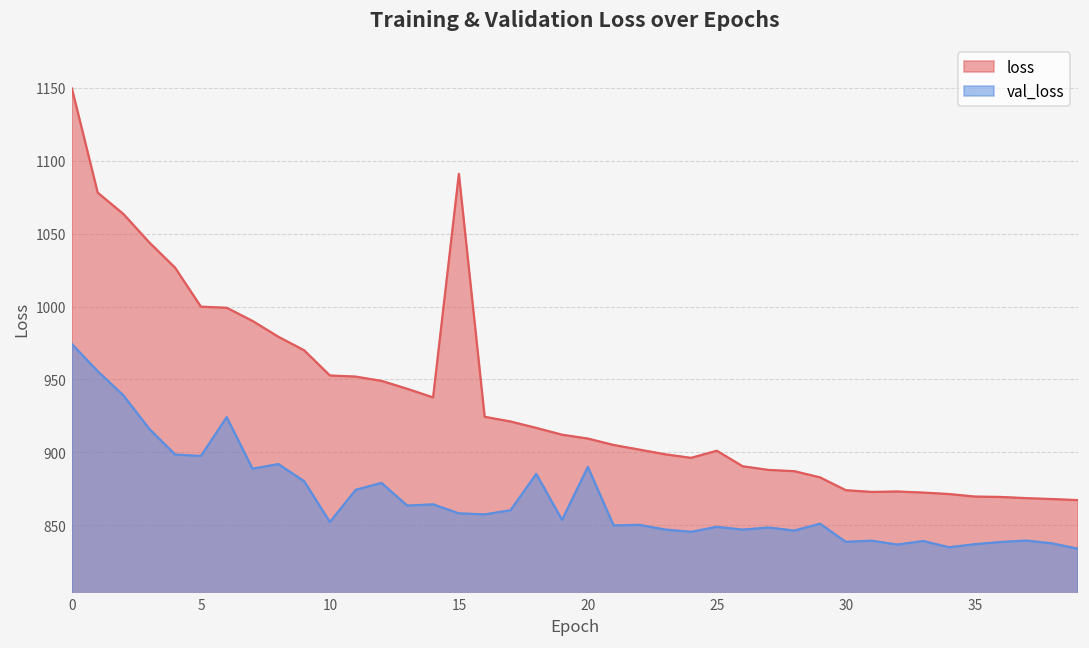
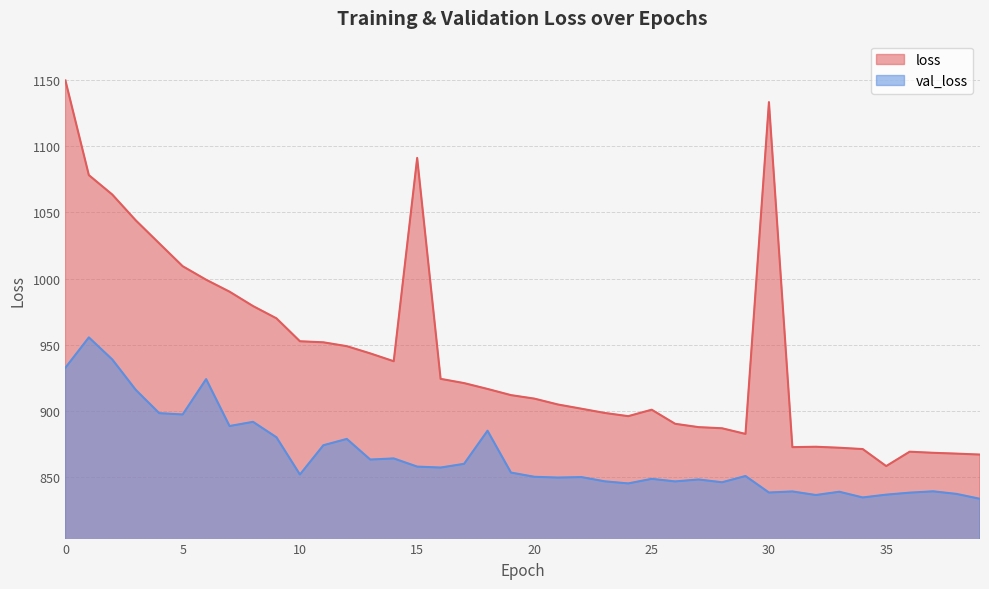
val_loss, 0: 974 -> 933
loss, 5: 1000 -> 1009
val_loss, 20: 890 -> 850
loss, 30: 874 -> 1133
loss, 35: 870 -> 859
